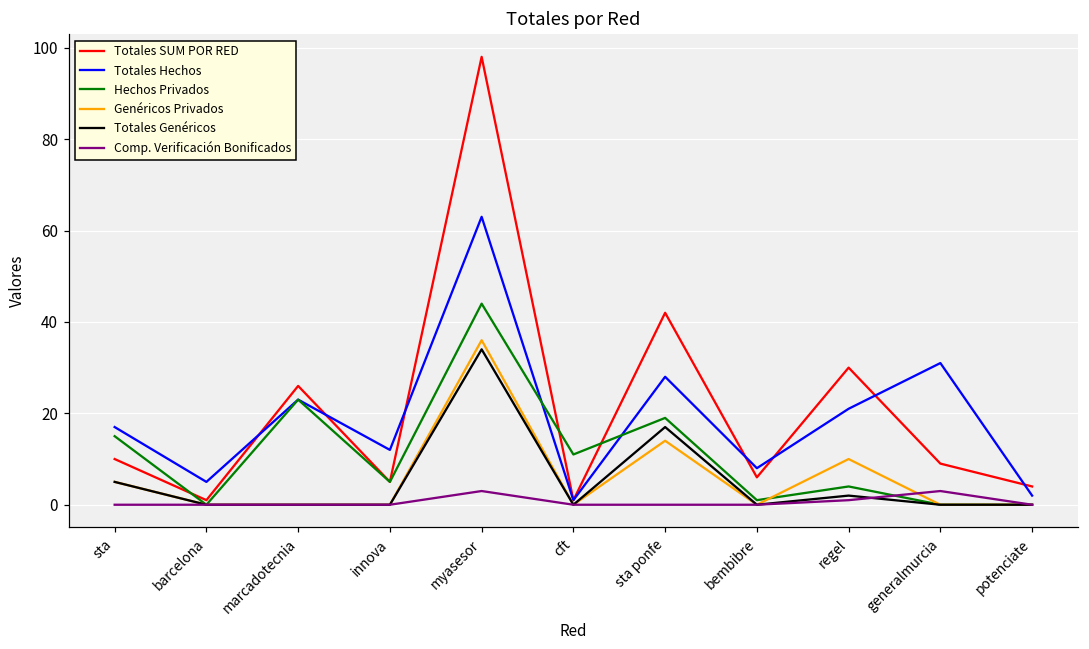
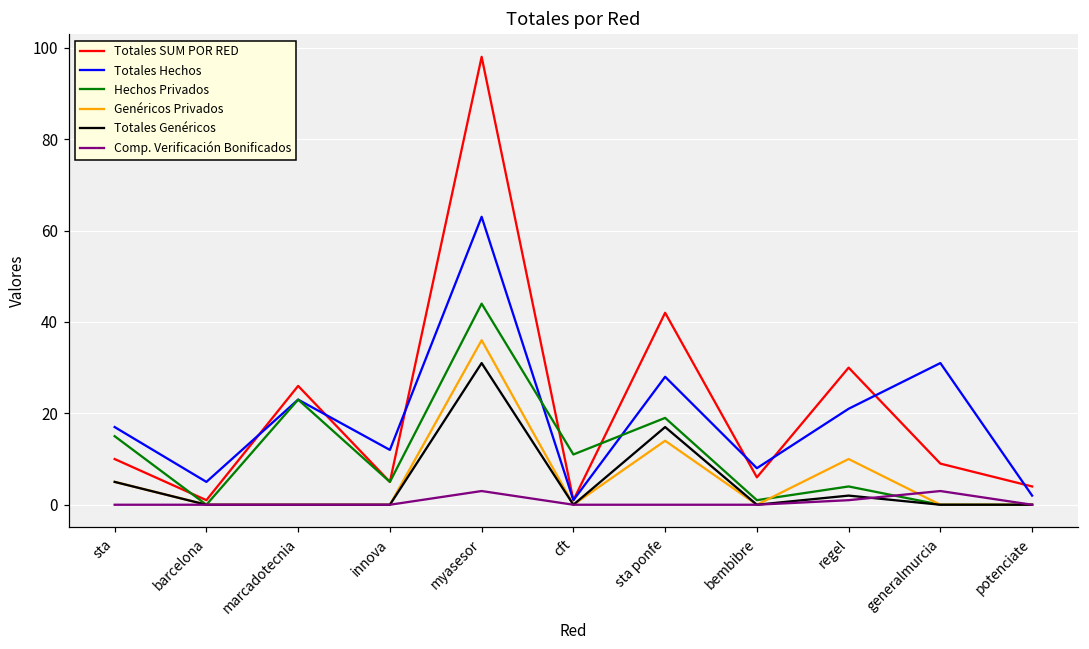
Totales Genéricos, myasesor: 34 -> 31
